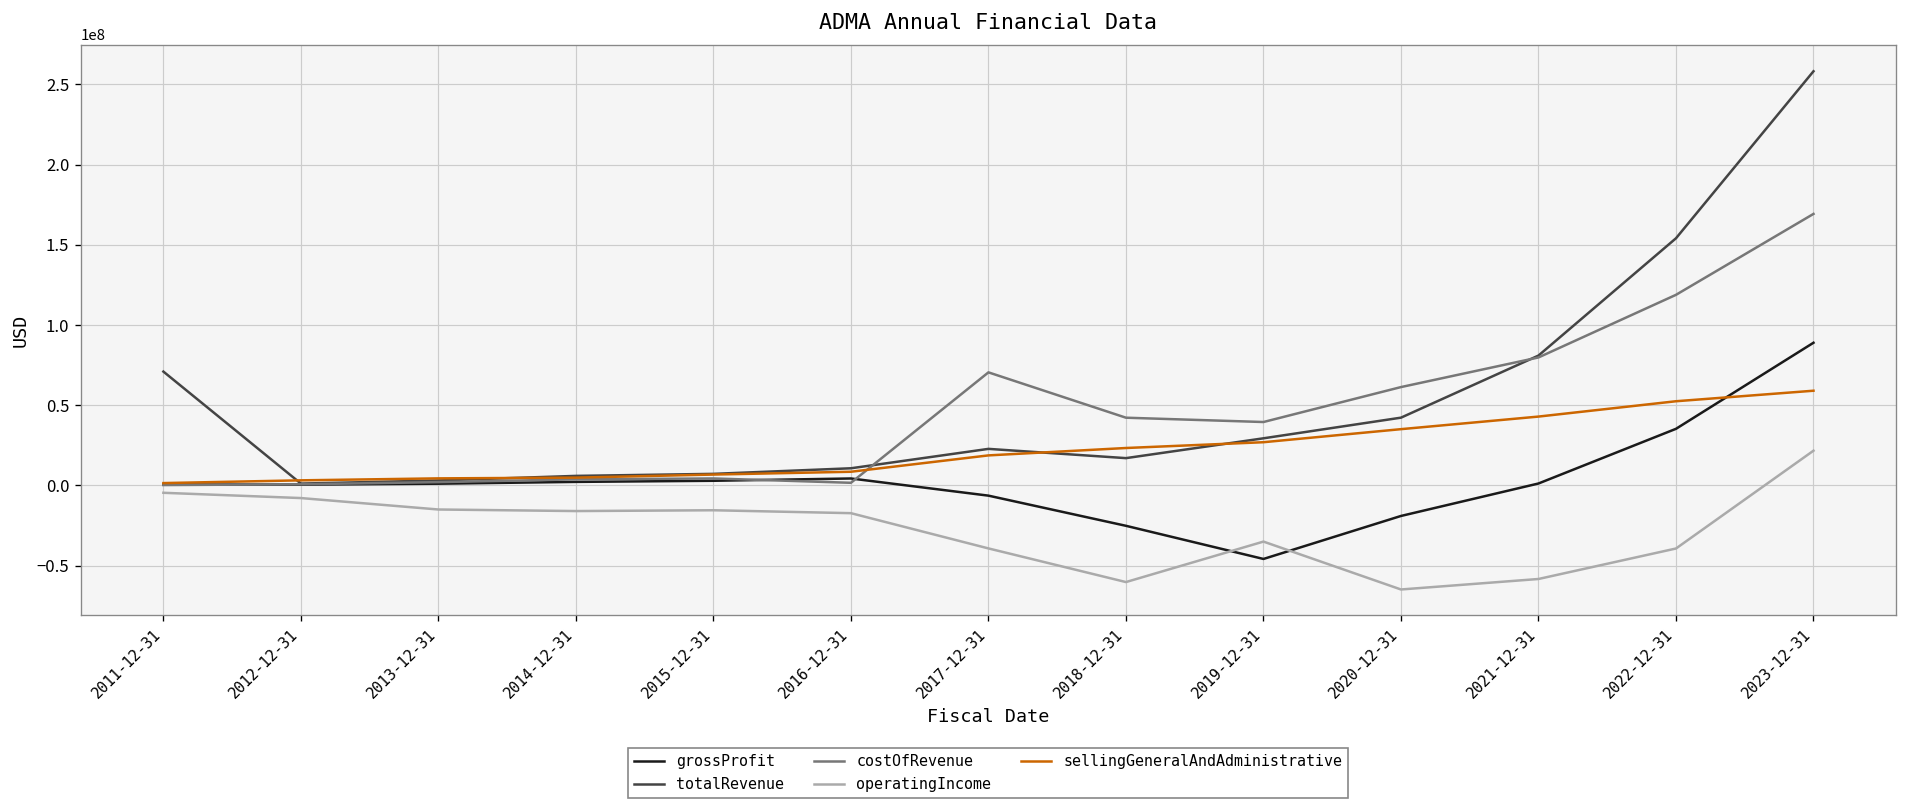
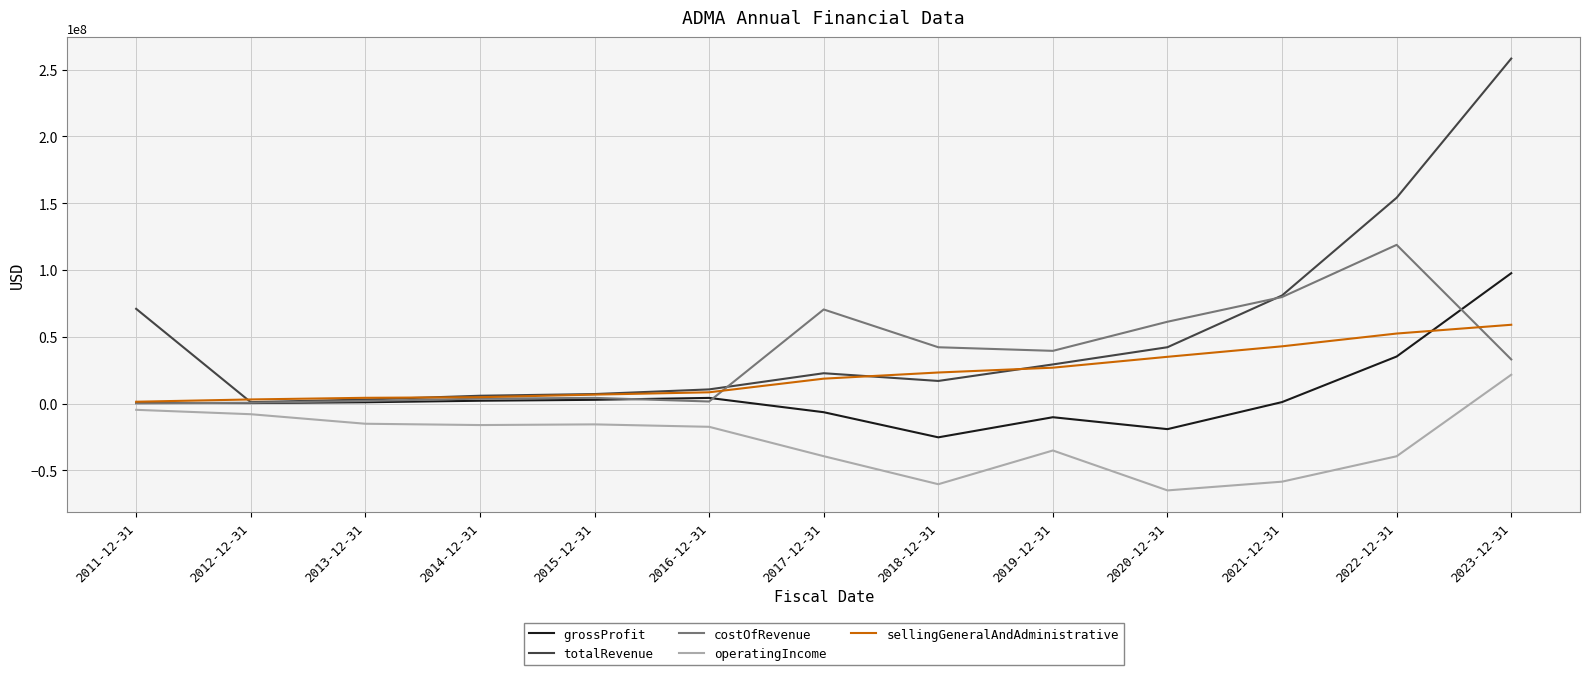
grossProfit, 2019-12-31: -46000000 -> -10000000
grossProfit, 2023-12-31: 89000000 -> 98000000
costOfRevenue, 2023-12-31: 169000000 -> 33000000
